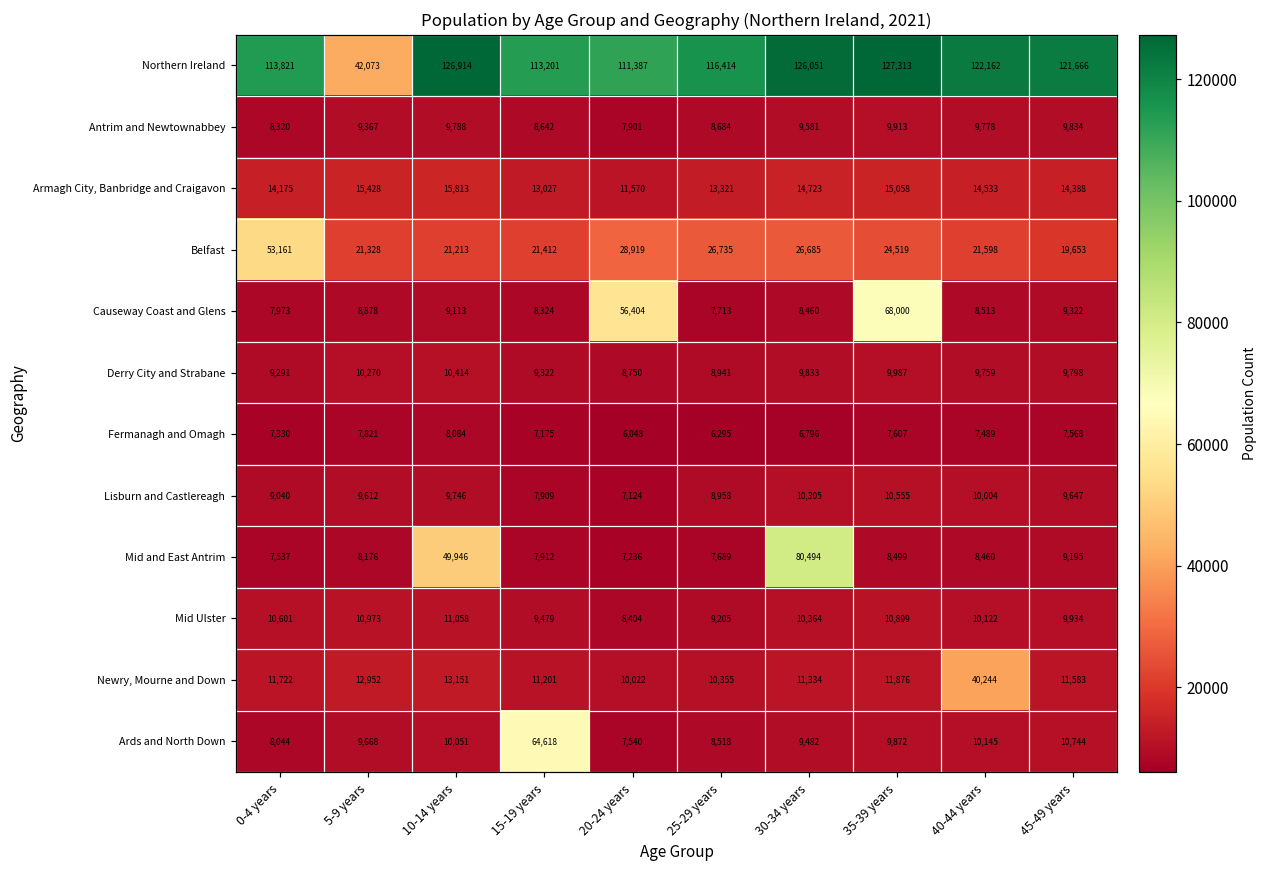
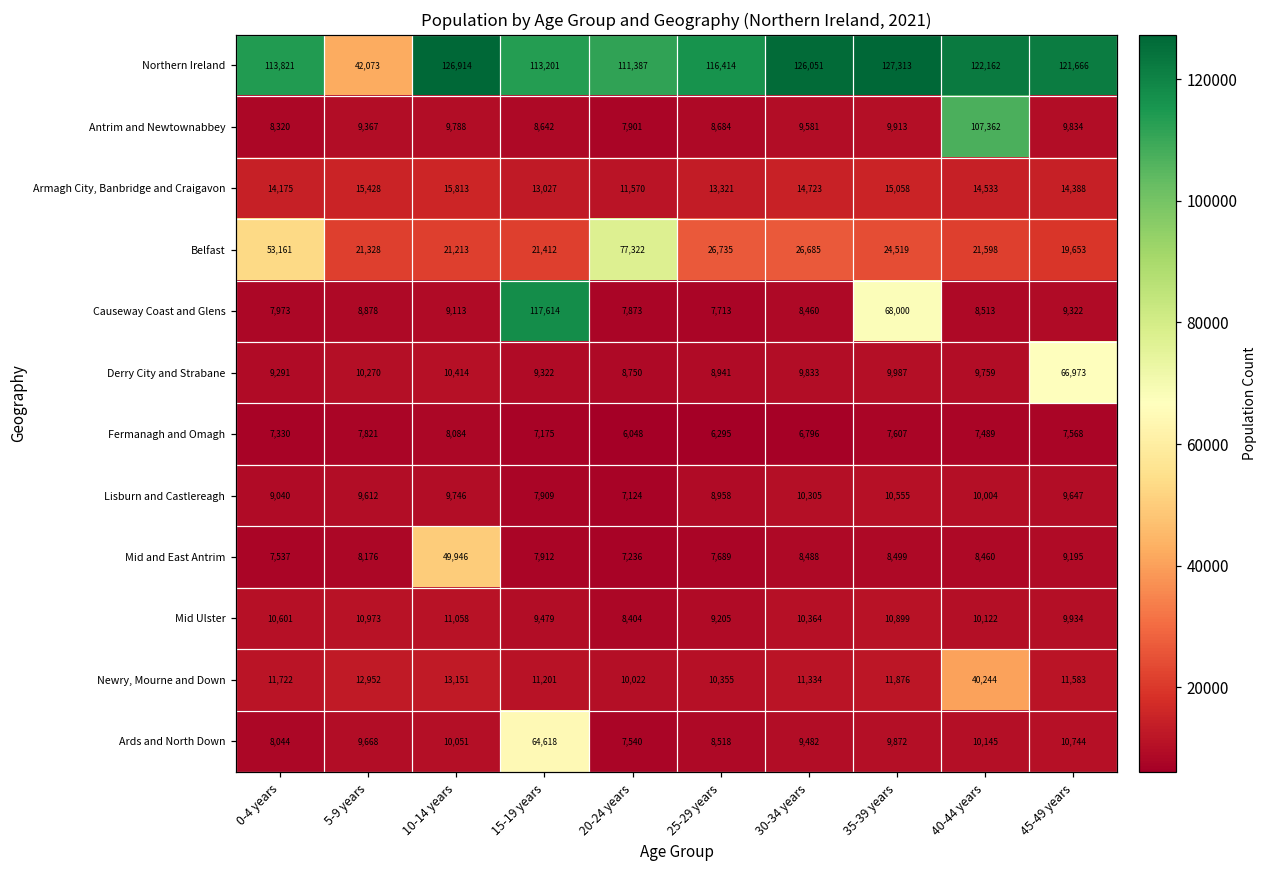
Antrim and Newtownabbey, 40-44 years: 9,778 -> 107,362
Belfast, 20-24 years: 28,919 -> 77,322
Causeway Coast and Glens, 15-19 years: 8,324 -> 117,614
Causeway Coast and Glens, 20-24 years: 56,404 -> 7,873
Derry City and Strabane, 45-49 years: 9,798 -> 66,973
Mid and East Antrim, 30-34 years: 80,494 -> 8,488
